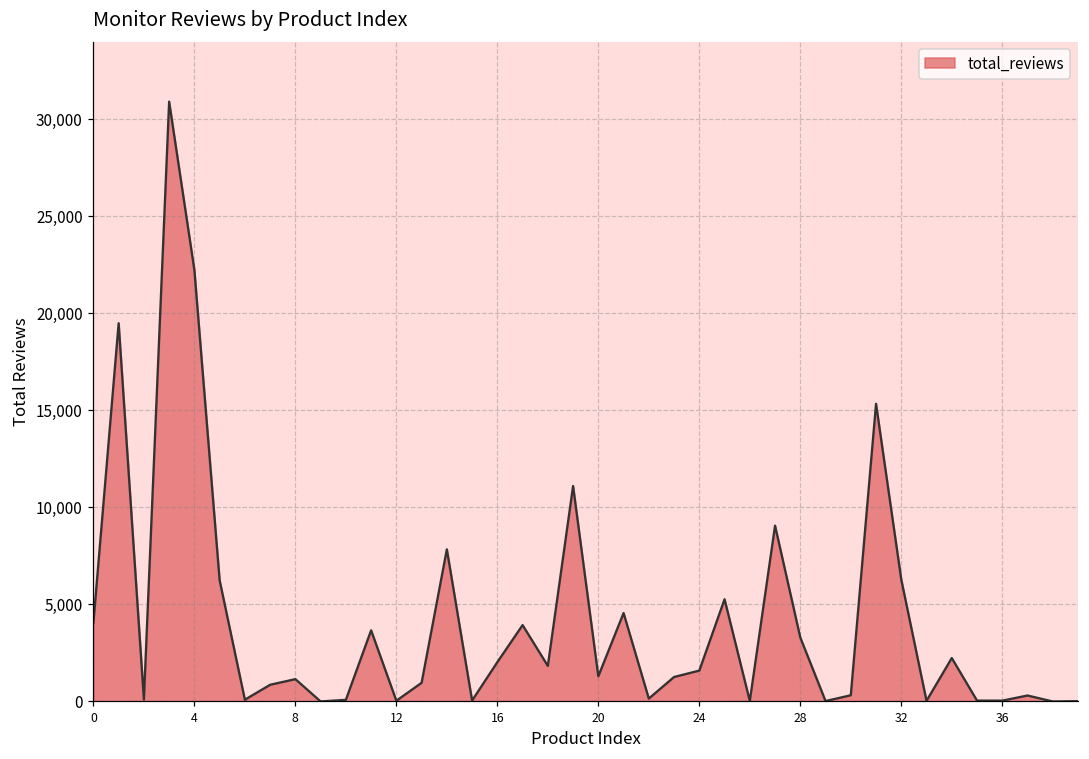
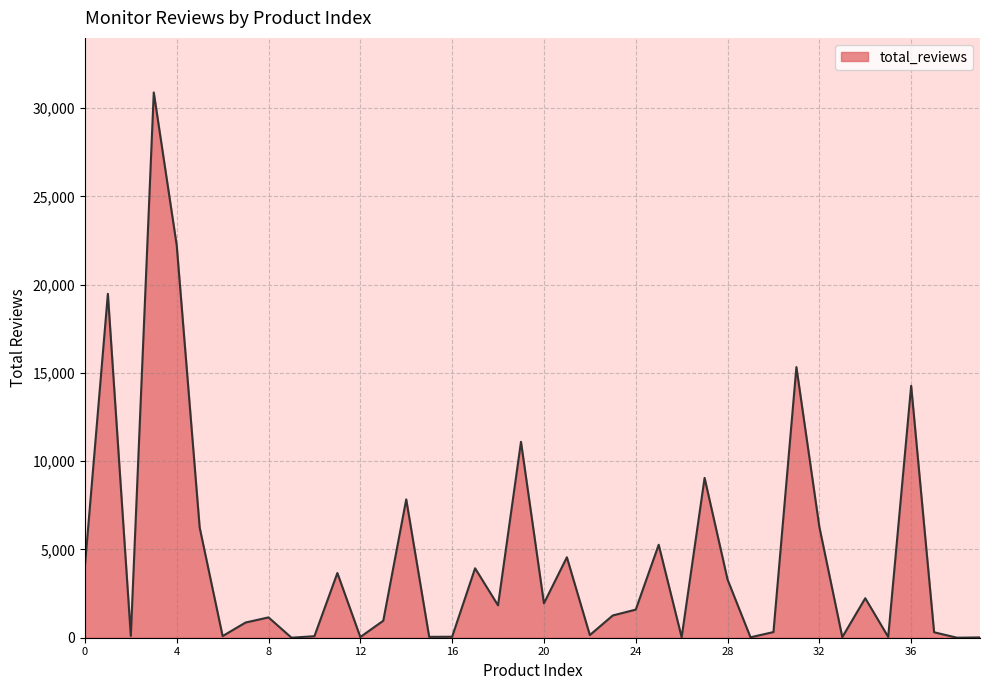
16: 2,000 -> 100
20: 1,300 -> 1,900
36: 0 -> 14,300
